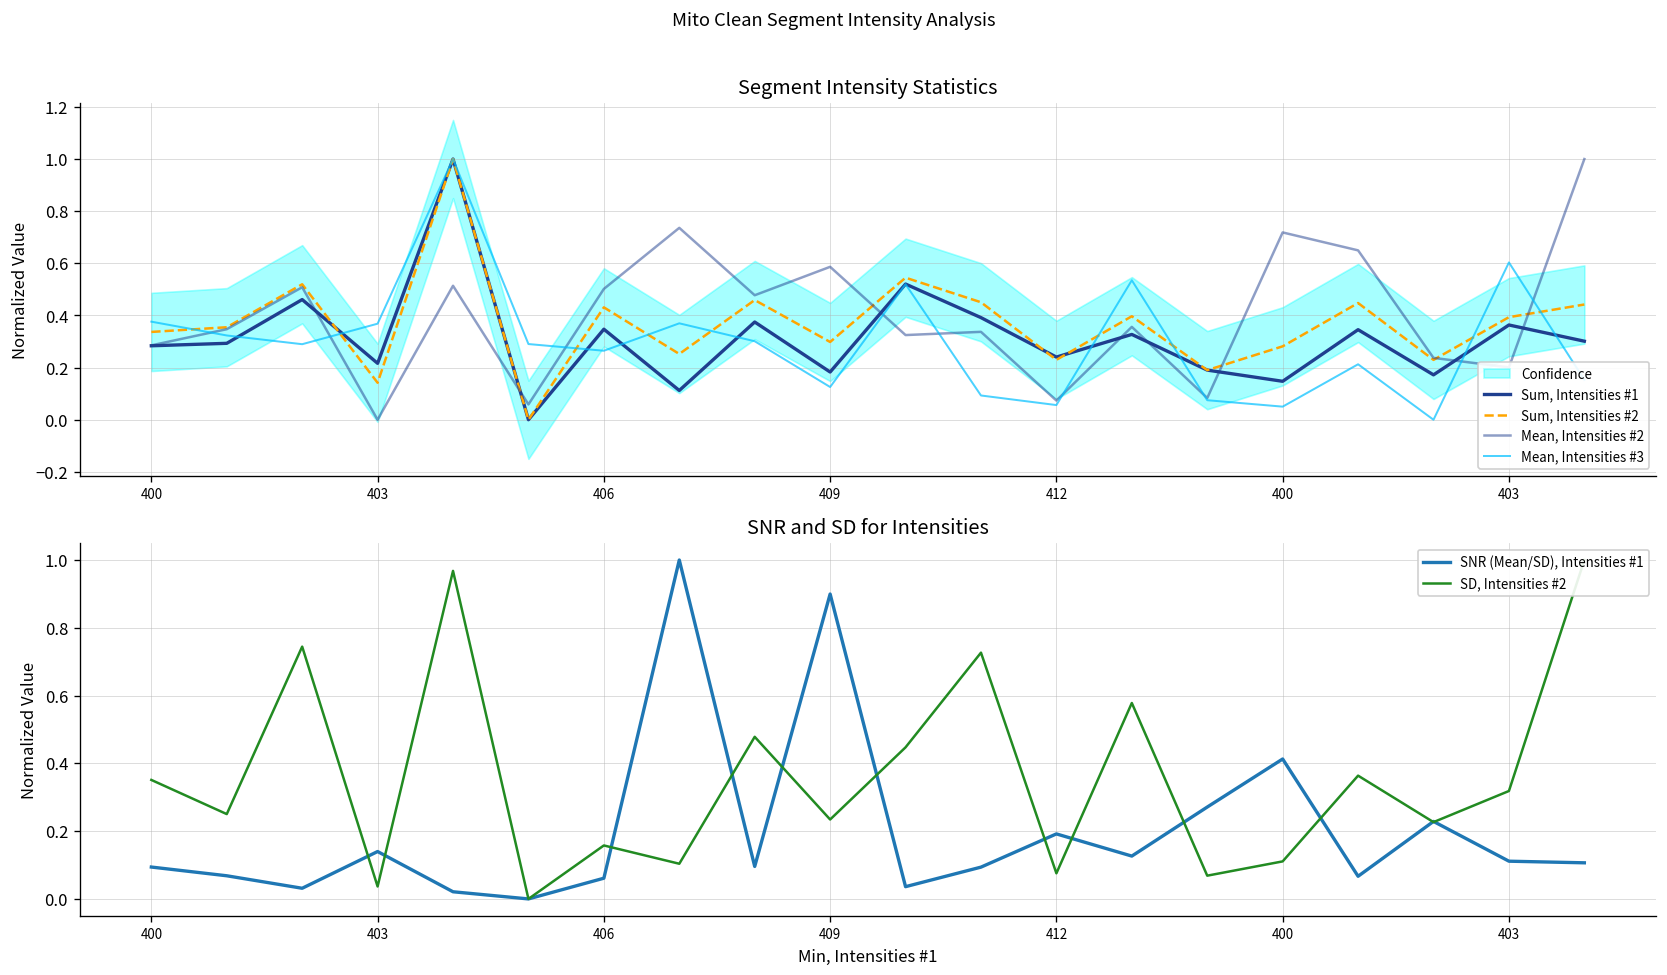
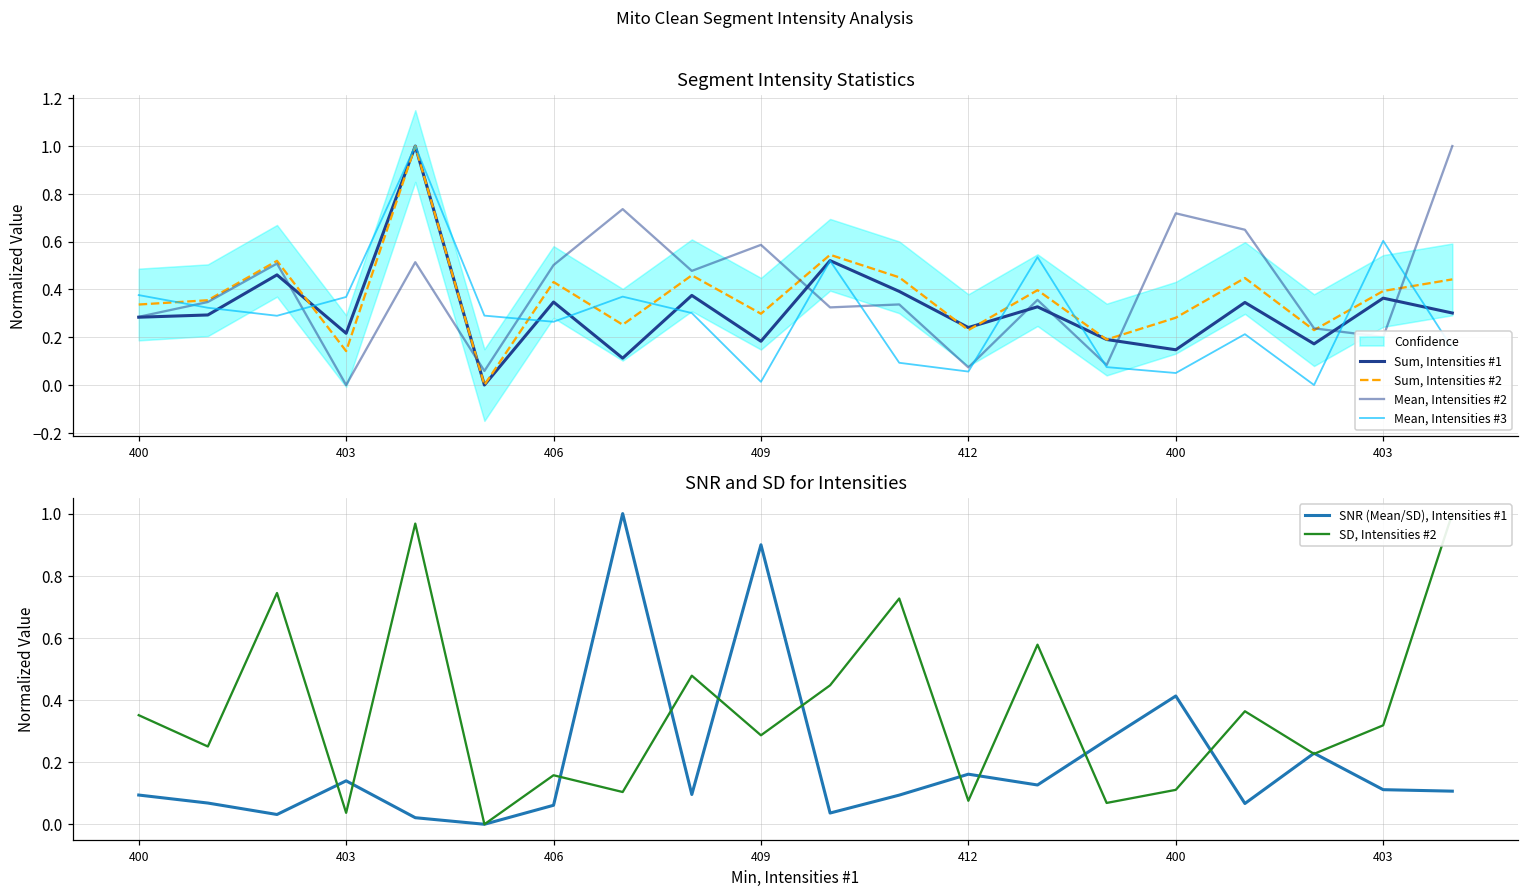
Segment Intensity Statistics, Mean, Intensities #3, 409: 0.13 -> 0.01
SNR and SD for Intensities, SD, Intensities #2, 409: 0.23 -> 0.29
SNR and SD for Intensities, SNR (Mean/SD), Intensities #1, 412: 0.19 -> 0.16
